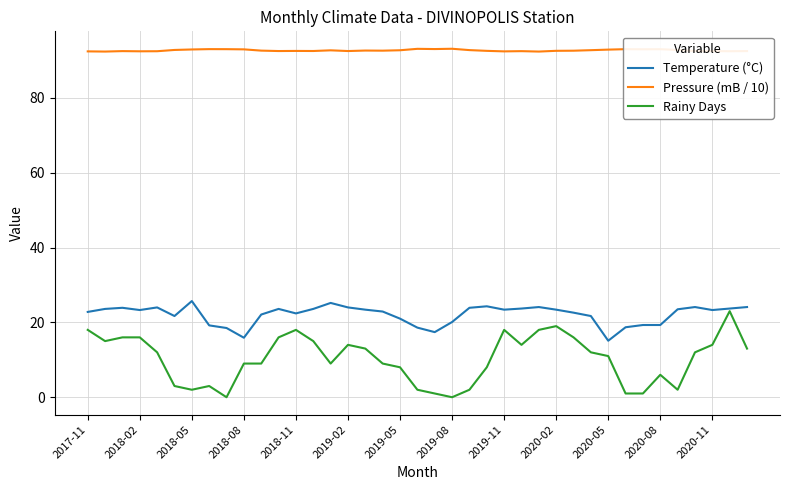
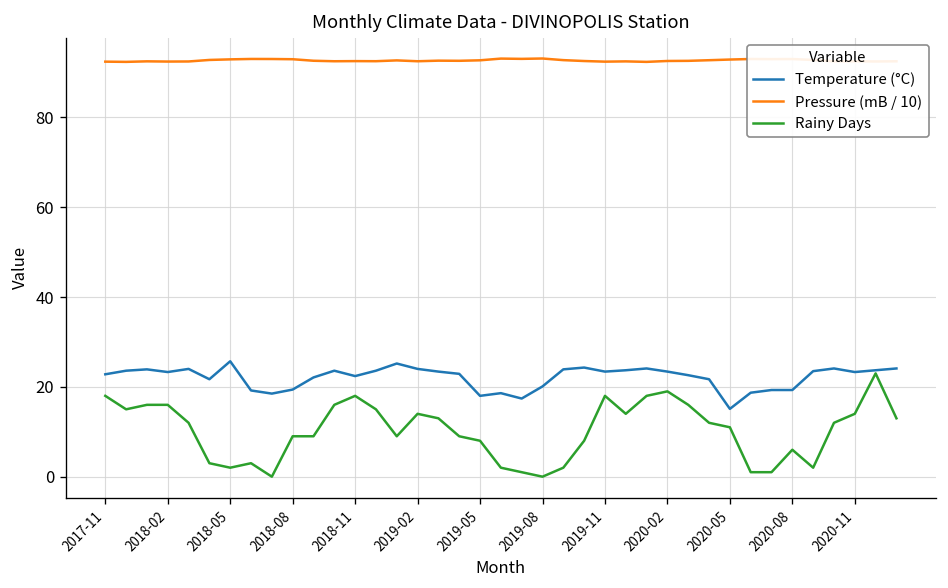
Temperature (°C), 2018-08: 16 -> 19
Temperature (°C), 2019-05: 21 -> 18
